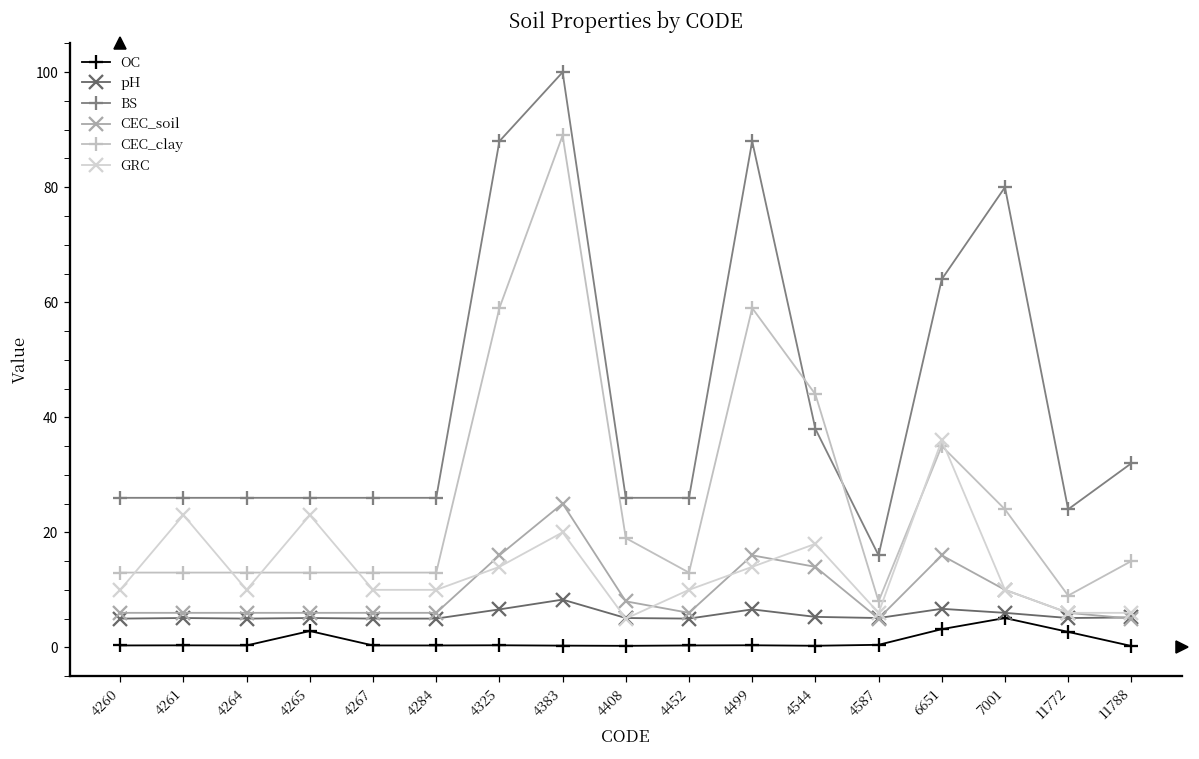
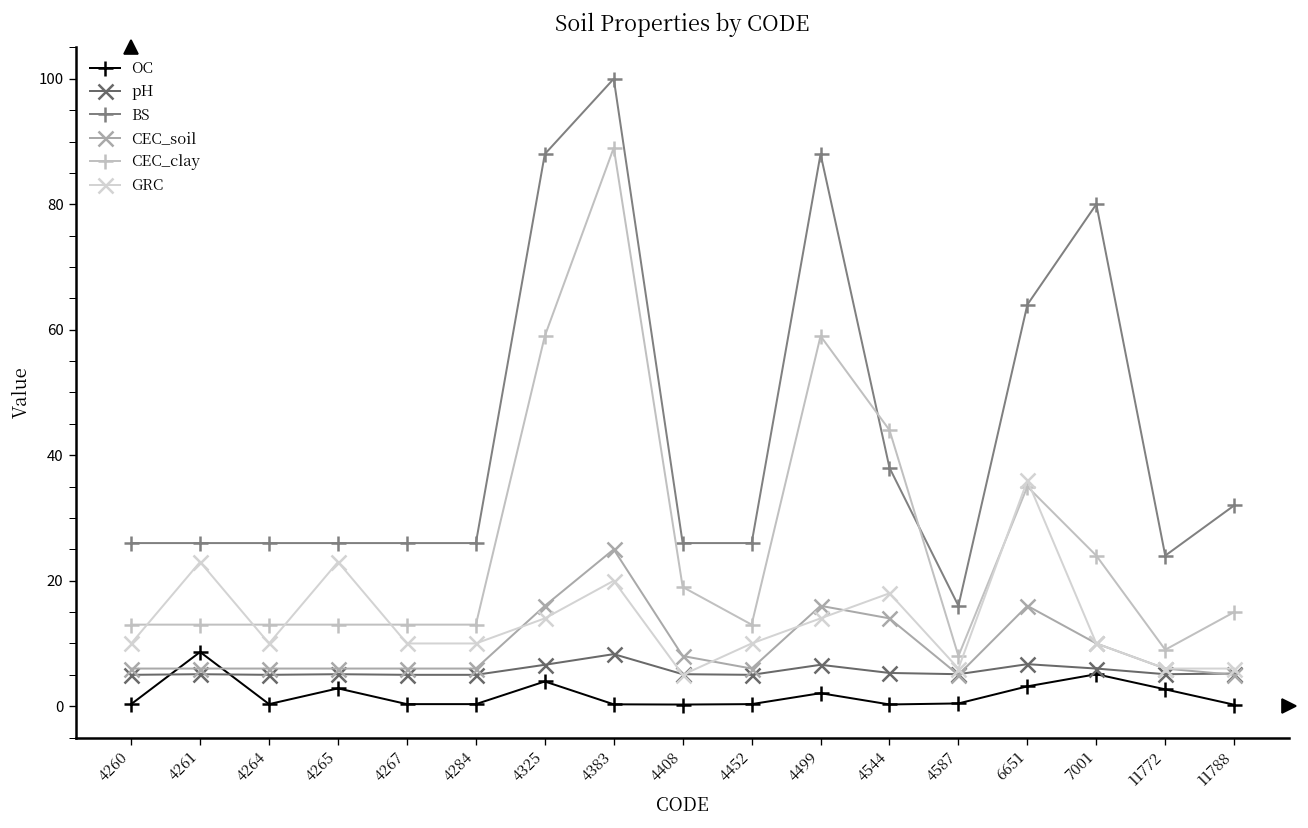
OC, 4261: 0 -> 9
OC, 4325: 0 -> 4
OC, 4499: 0 -> 2
